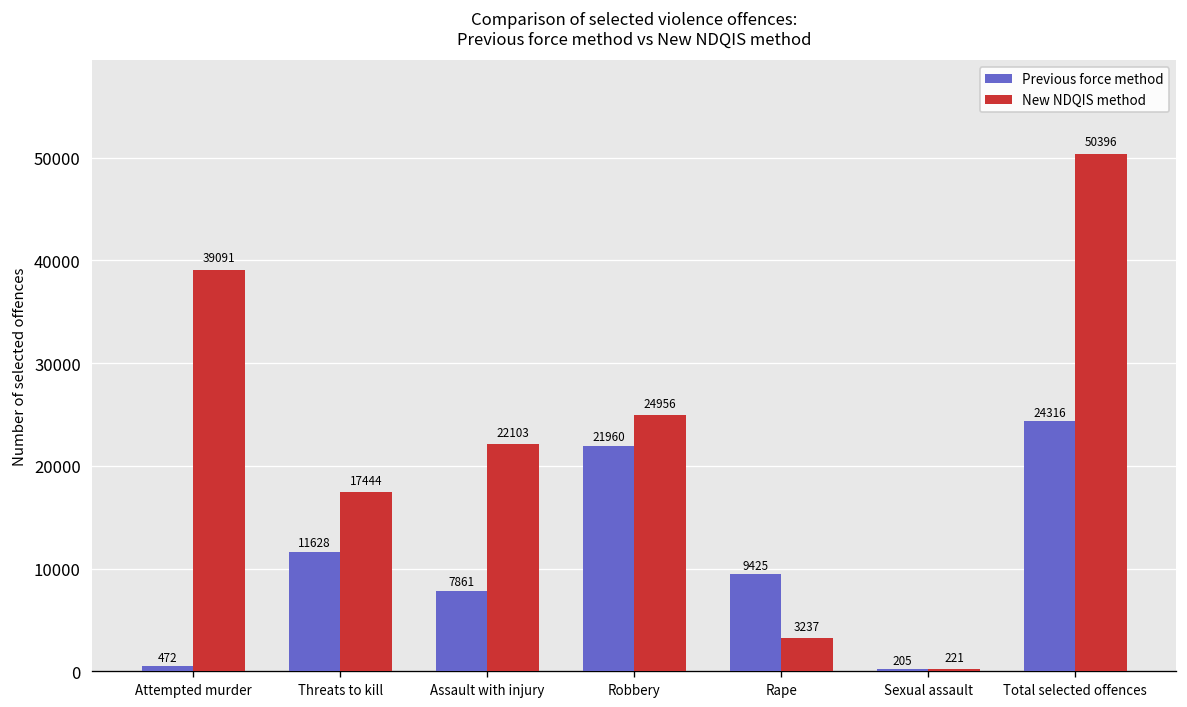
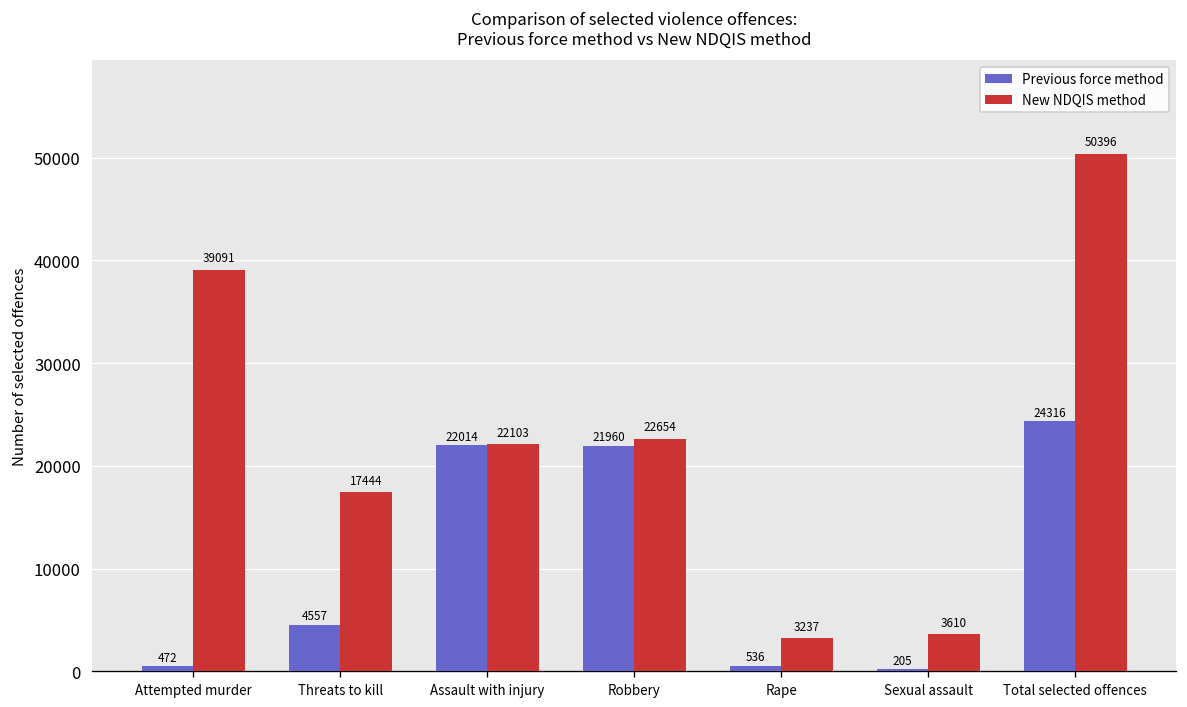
Previous force method, Threats to kill: 11628 -> 4557
Previous force method, Assault with injury: 7861 -> 22014
New NDQIS method, Robbery: 24956 -> 22654
Previous force method, Rape: 9425 -> 536
New NDQIS method, Sexual assault: 221 -> 3610
